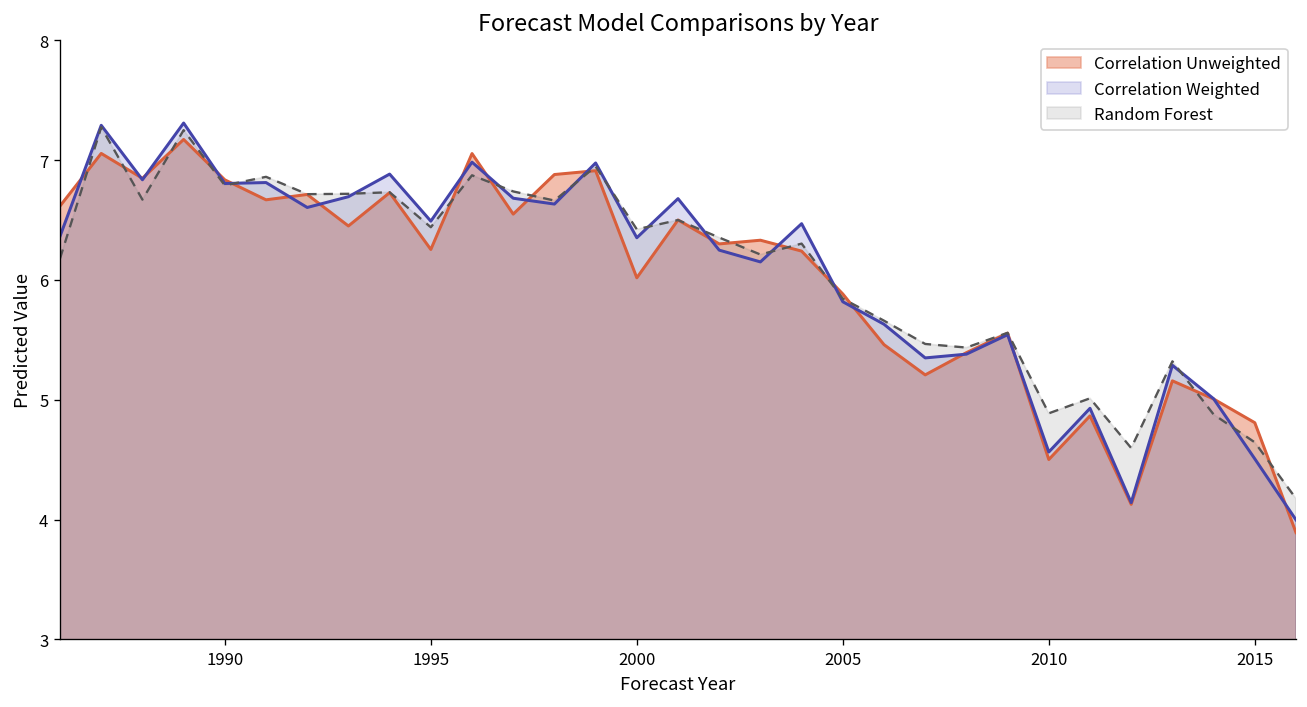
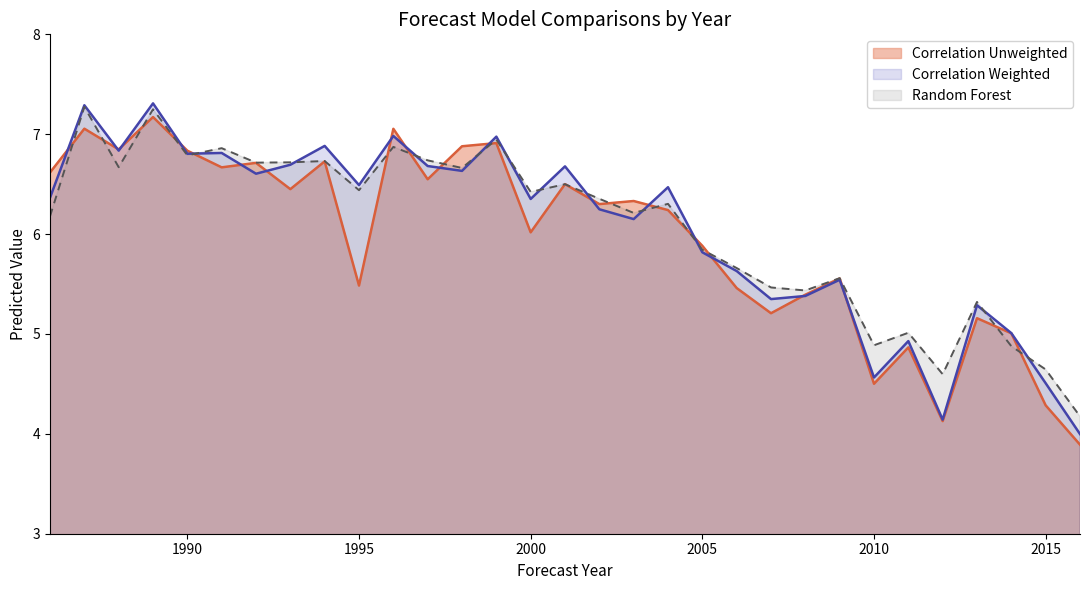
Correlation Unweighted, 1995: 6.3 -> 5.5
Correlation Unweighted, 2015: 4.8 -> 4.3
